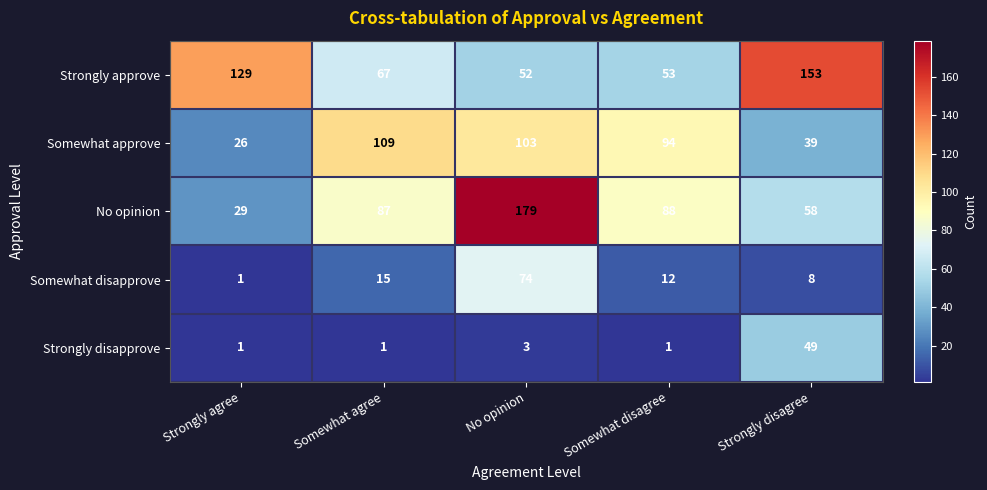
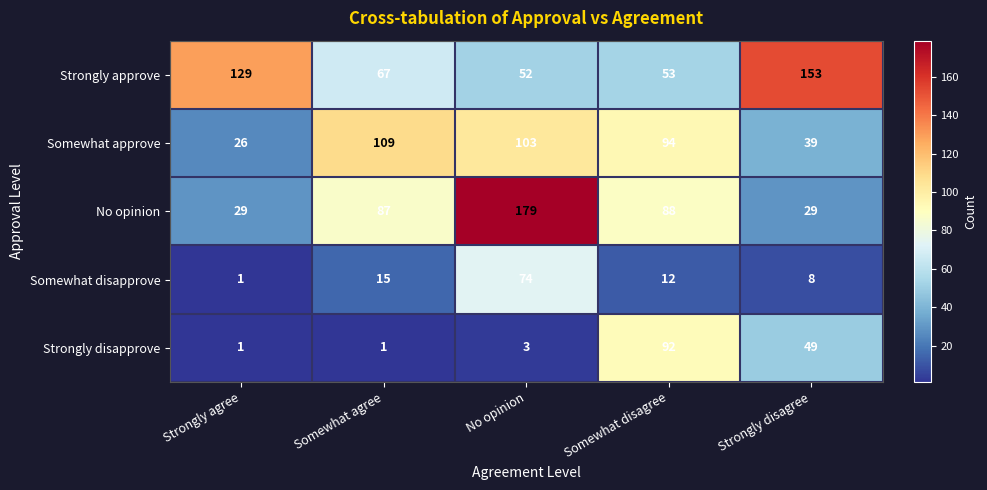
No opinion, Strongly disagree: 58 -> 29
Strongly disapprove, Somewhat disagree: 1 -> 92
